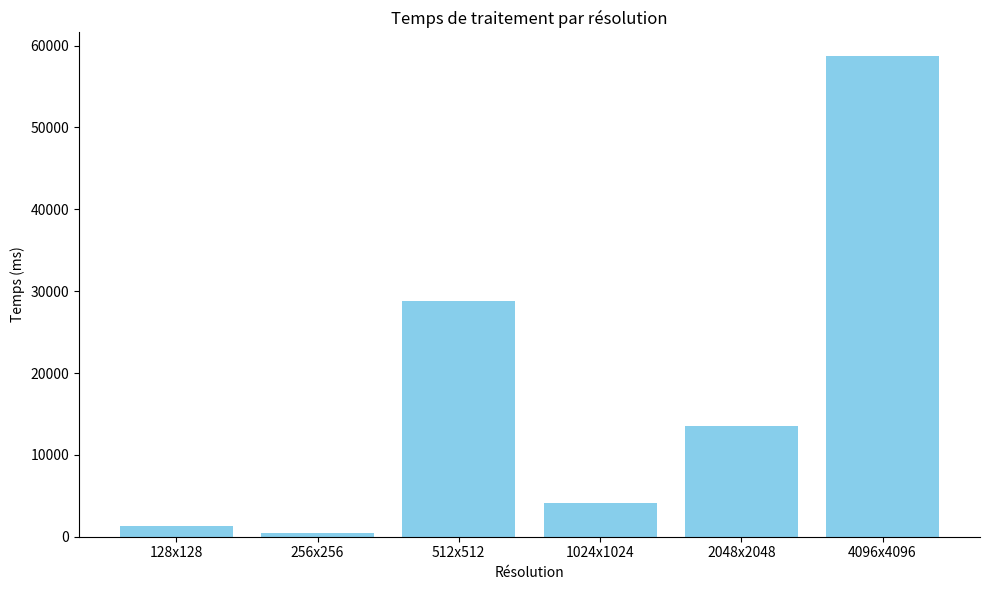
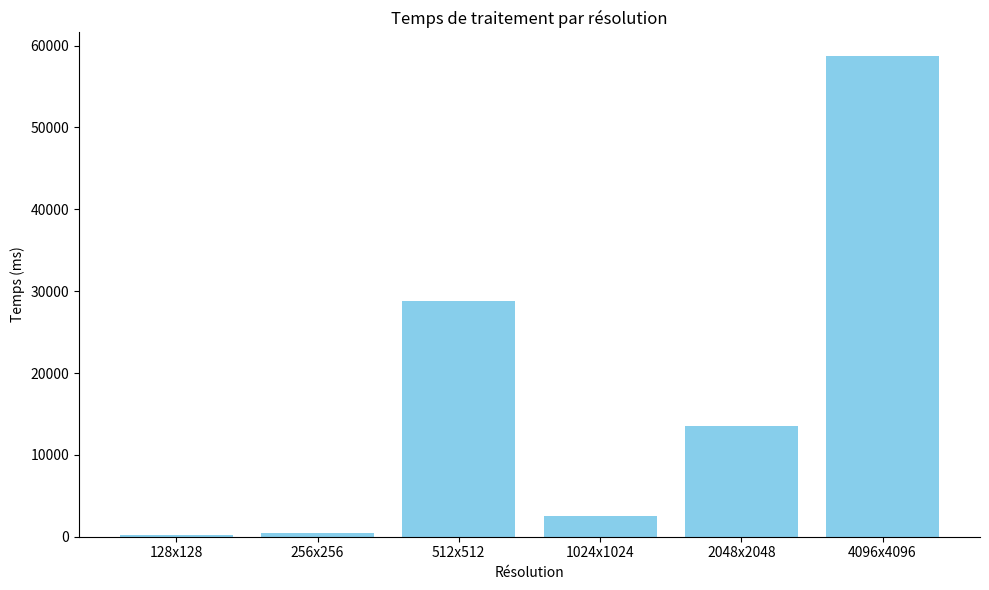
128x128: 1000 -> 0
1024x1024: 4000 -> 3000
